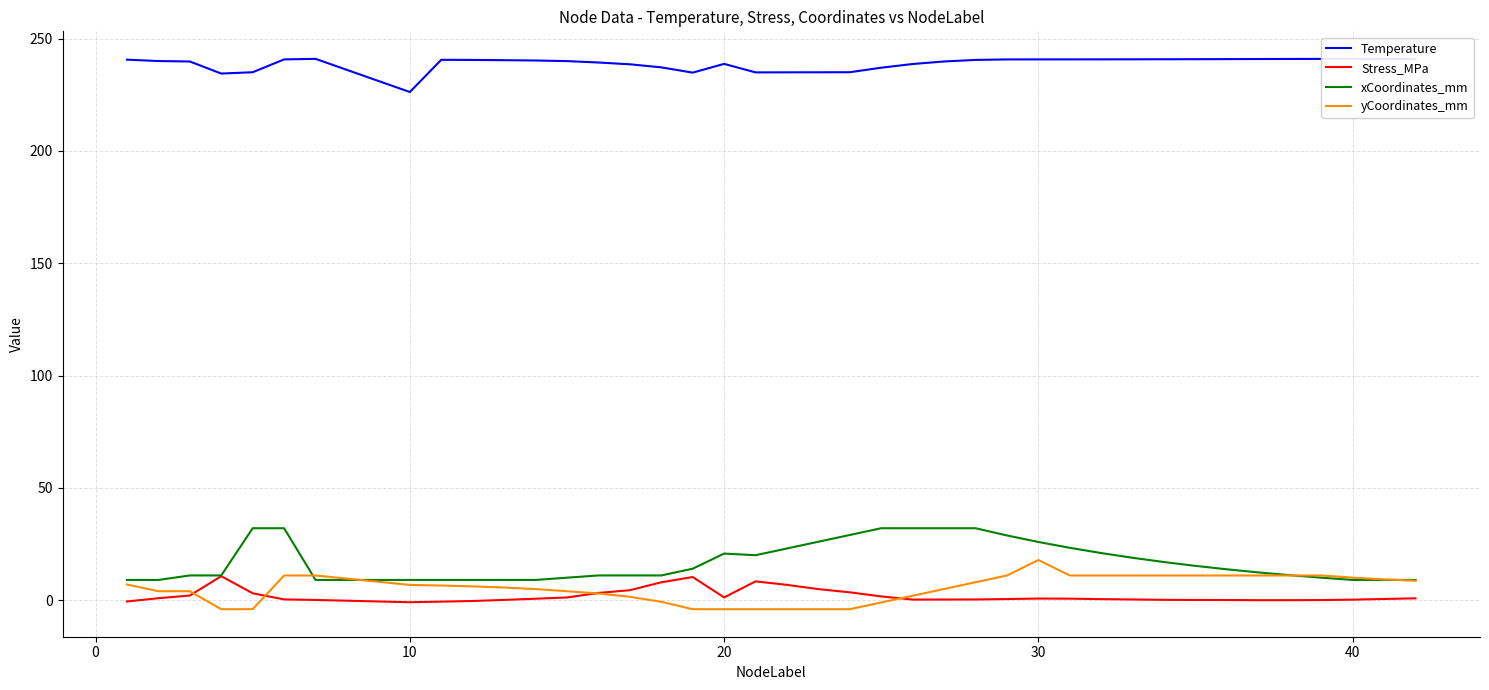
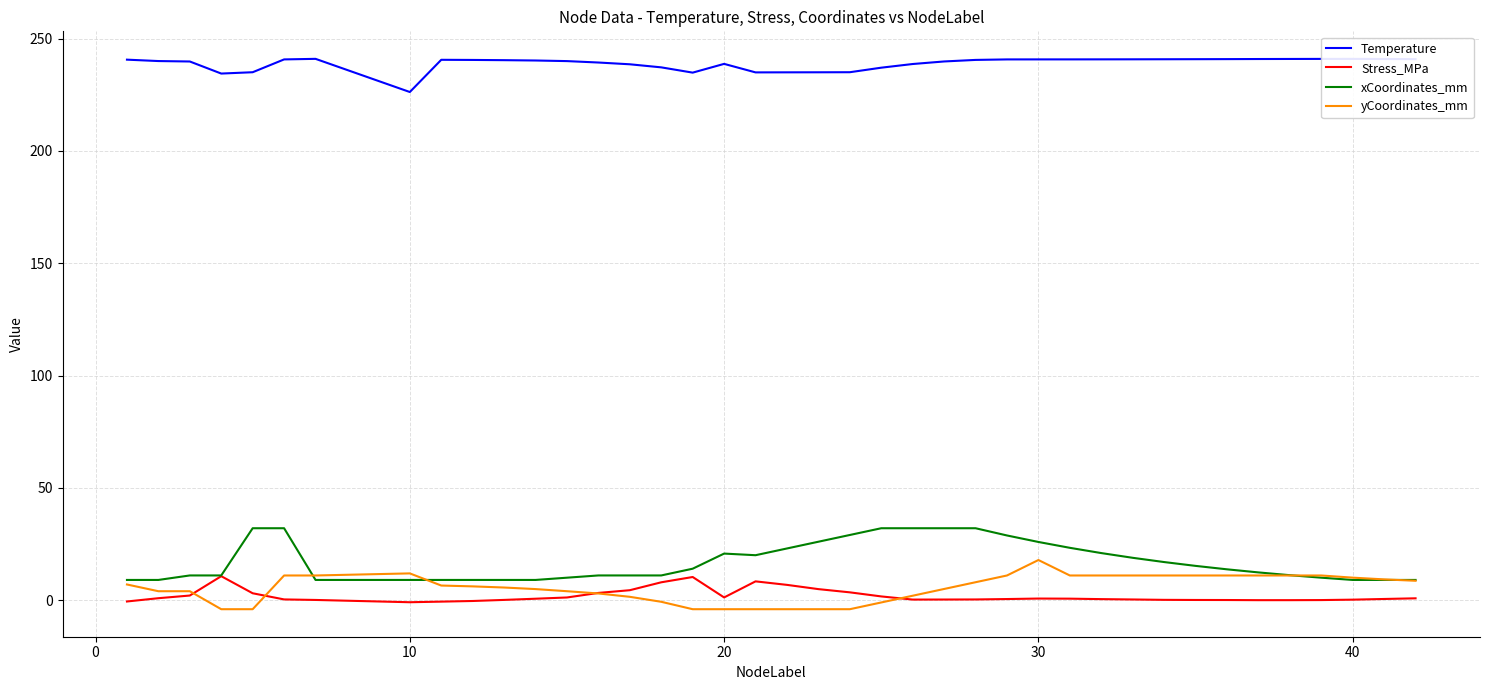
yCoordinates_mm, 10: 7 -> 12
